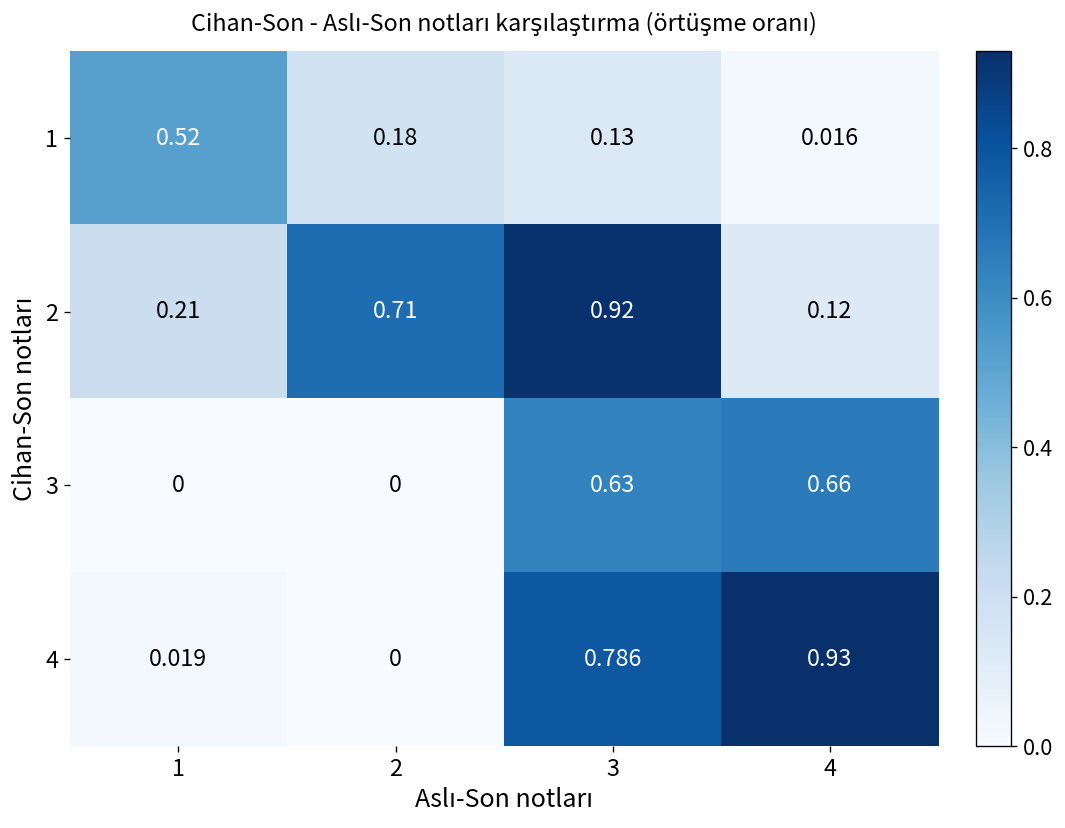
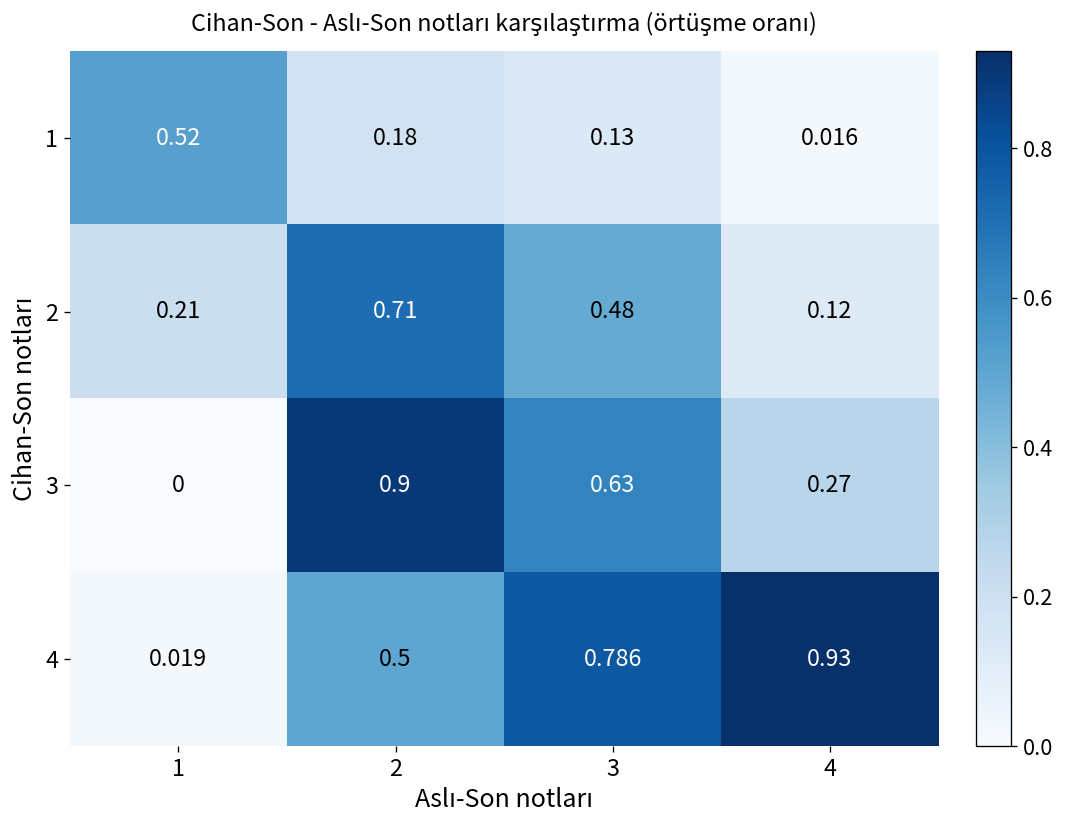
2, 3: 0.92 -> 0.48
3, 2: 0 -> 0.9
3, 4: 0.66 -> 0.27
4, 2: 0 -> 0.5
